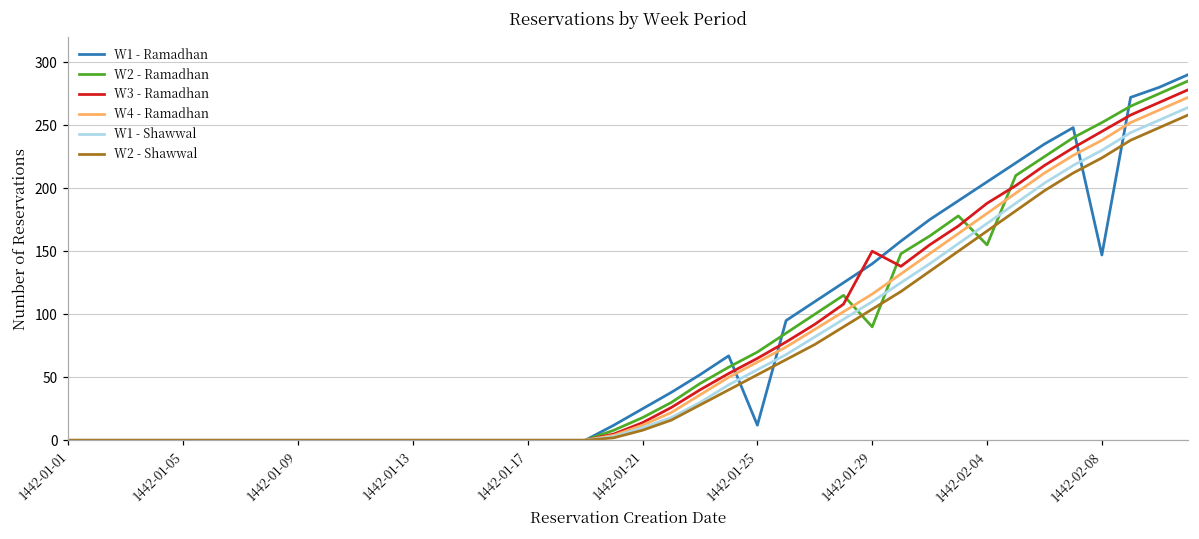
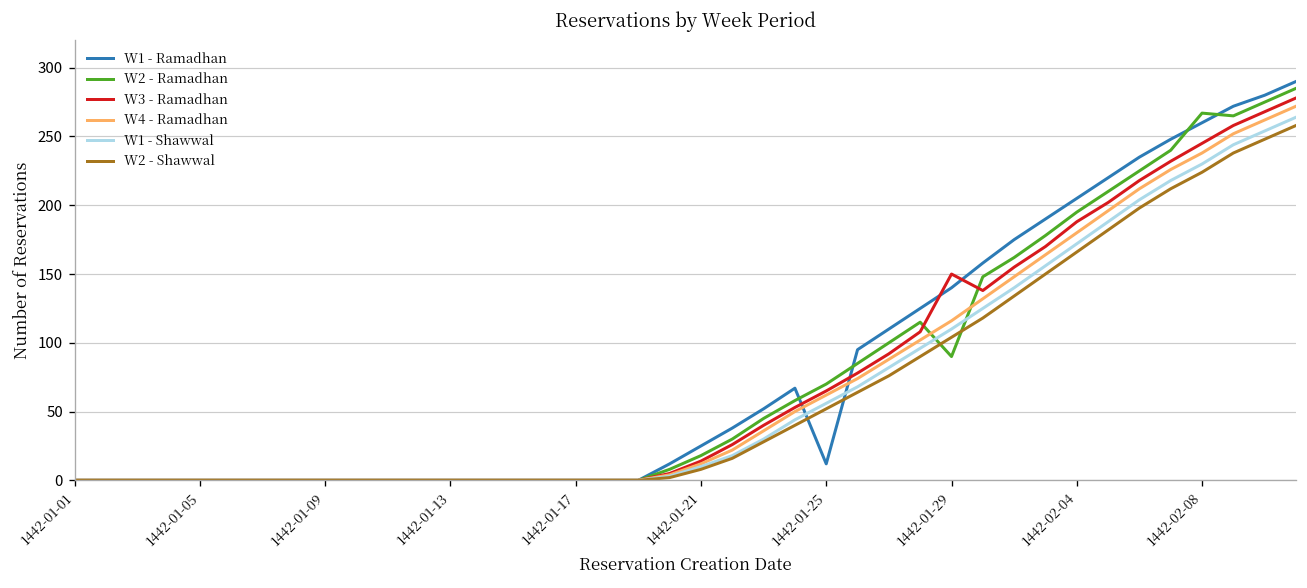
W2 - Ramadhan, 1442-02-04: 155 -> 195
W1 - Ramadhan, 1442-02-08: 147 -> 260
W2 - Ramadhan, 1442-02-08: 252 -> 267
